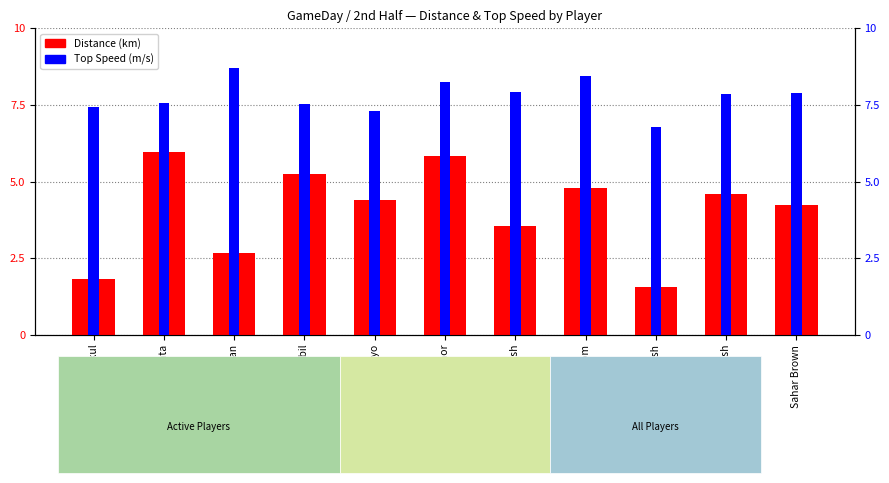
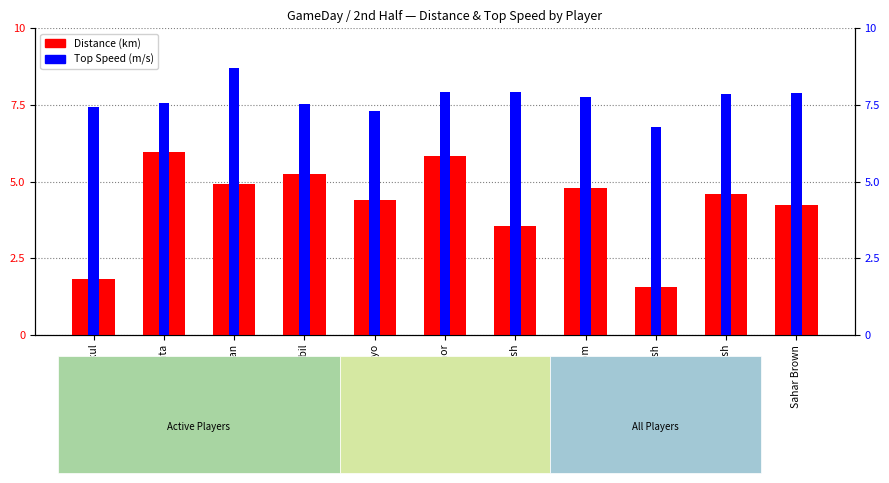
Distance (km), Ben Meyzan: 2.7 -> 4.9
Top Speed (m/s), Goni Naor: 8.2 -> 7.9
Top Speed (m/s), Harel Shalom: 8.5 -> 7.8
